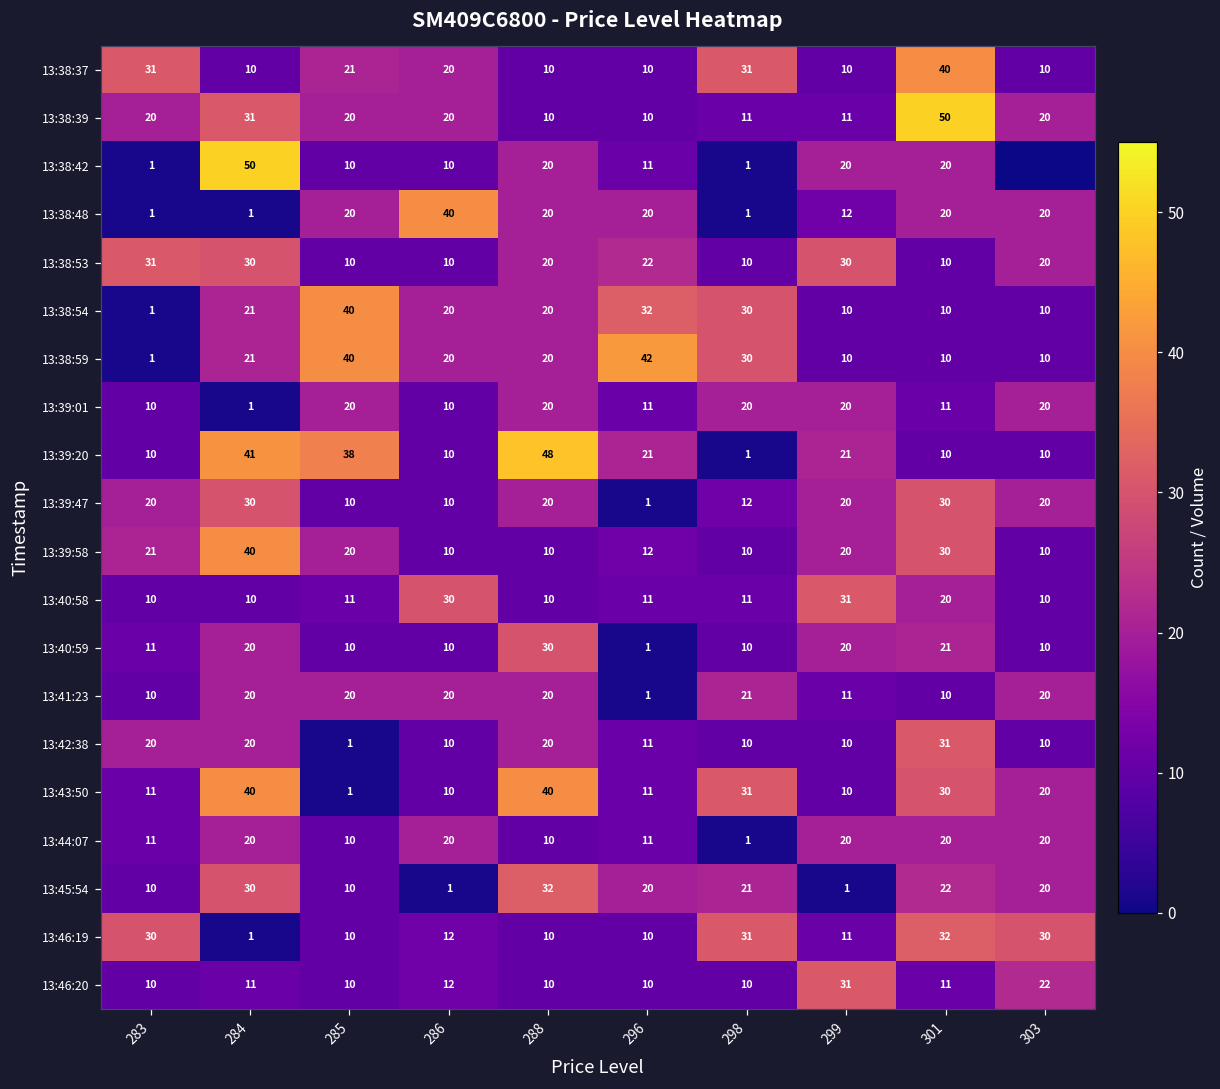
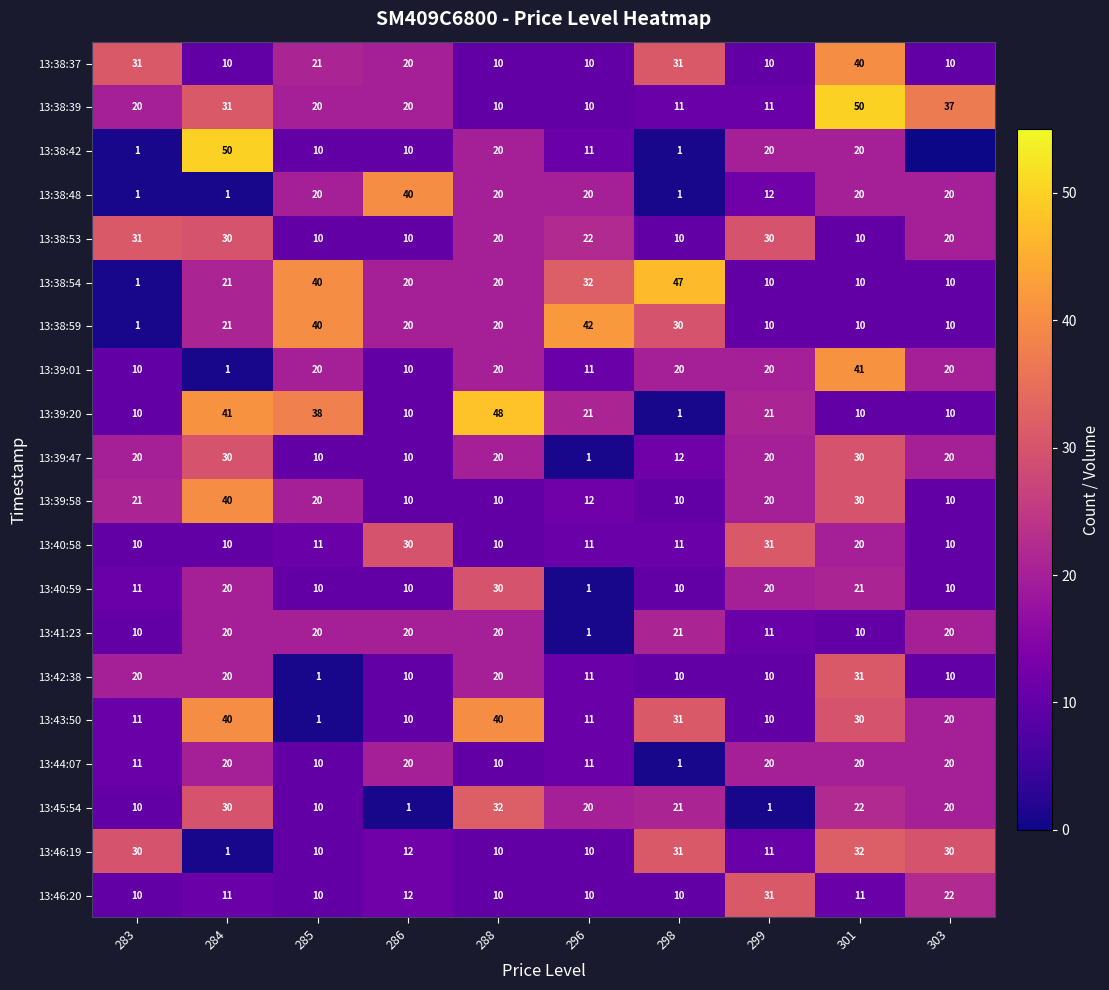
13:38:39, 303: 20 -> 37
13:38:54, 298: 30 -> 47
13:39:01, 301: 11 -> 41
